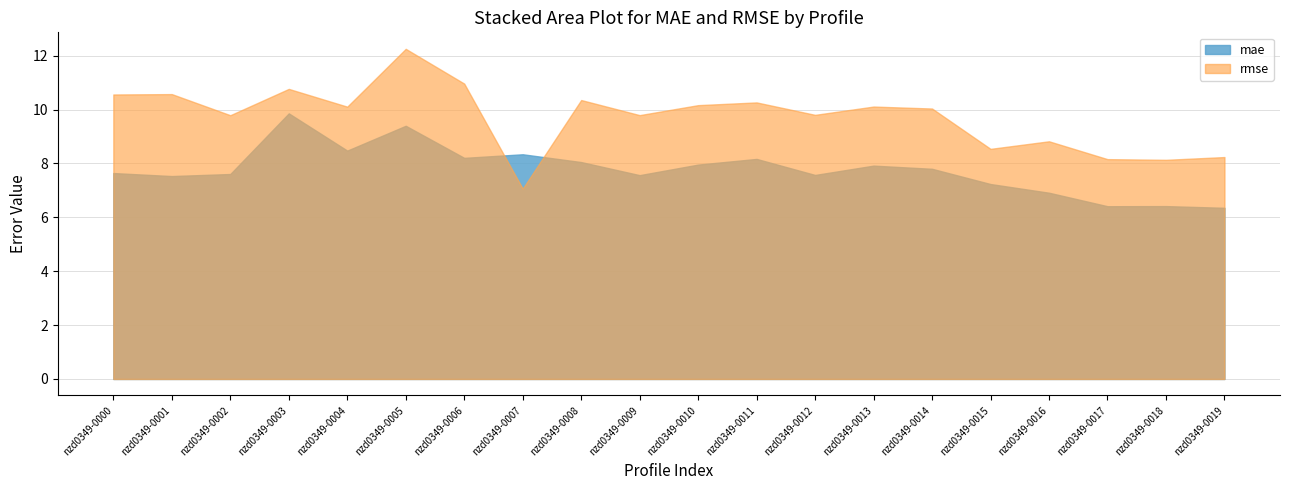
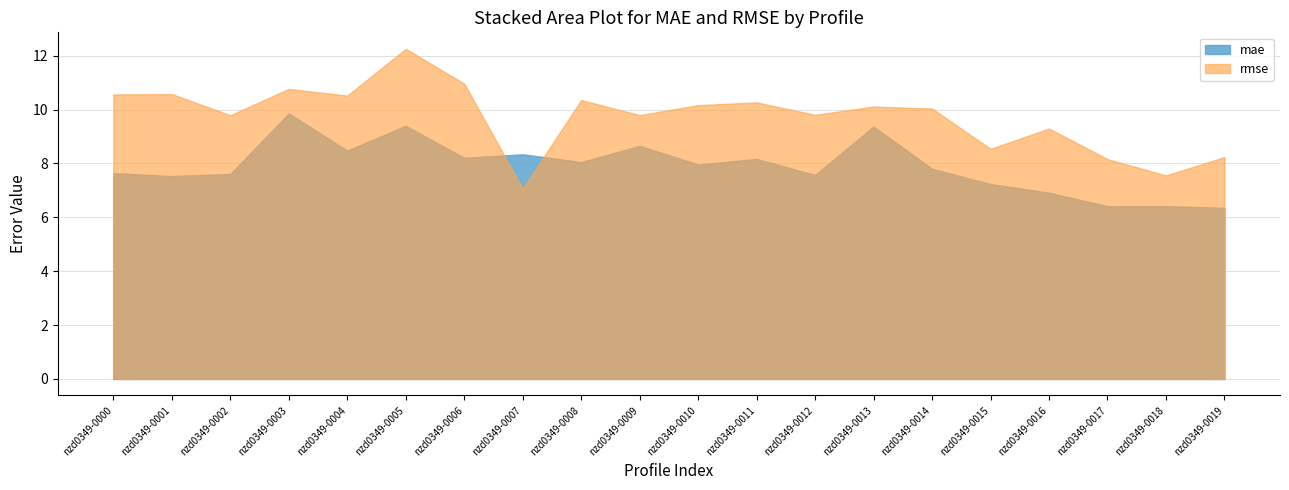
rmse, nzd0349-0004: 10.1 -> 10.5
mae, nzd0349-0009: 7.6 -> 8.7
mae, nzd0349-0013: 7.9 -> 9.4
rmse, nzd0349-0016: 8.8 -> 9.3
rmse, nzd0349-0018: 8.1 -> 7.6
